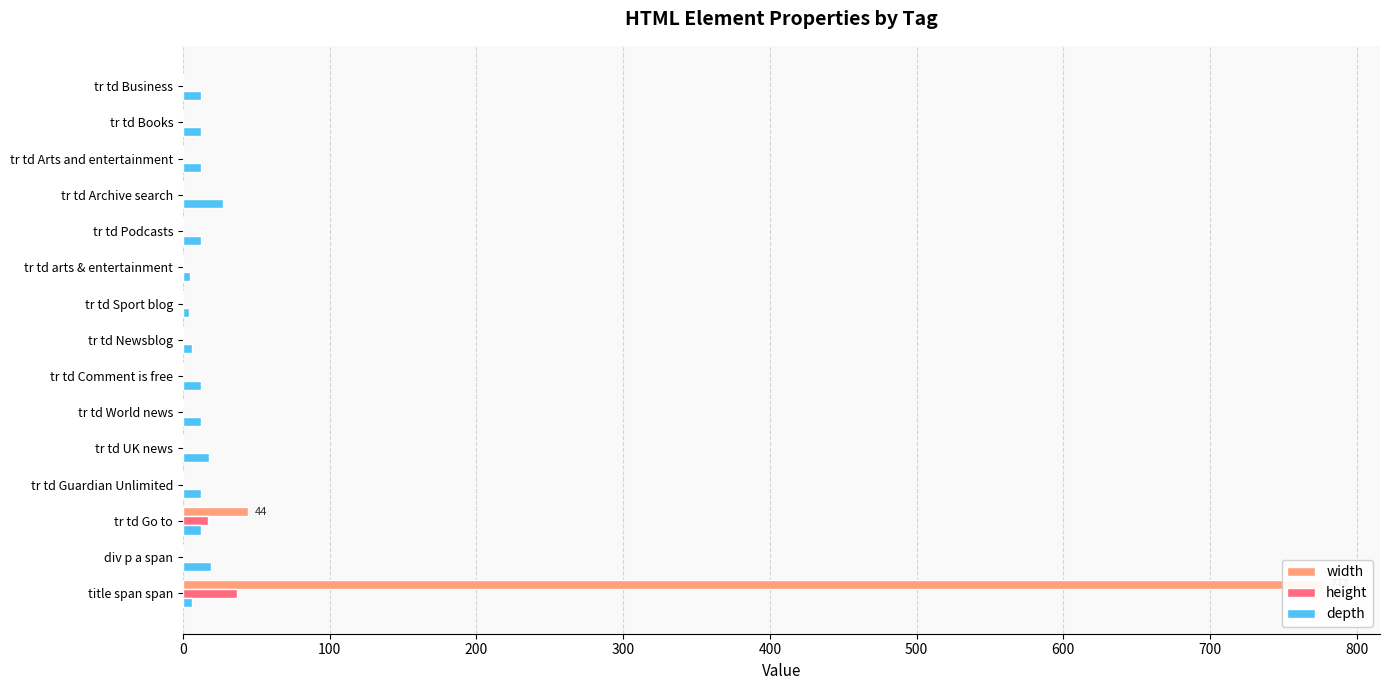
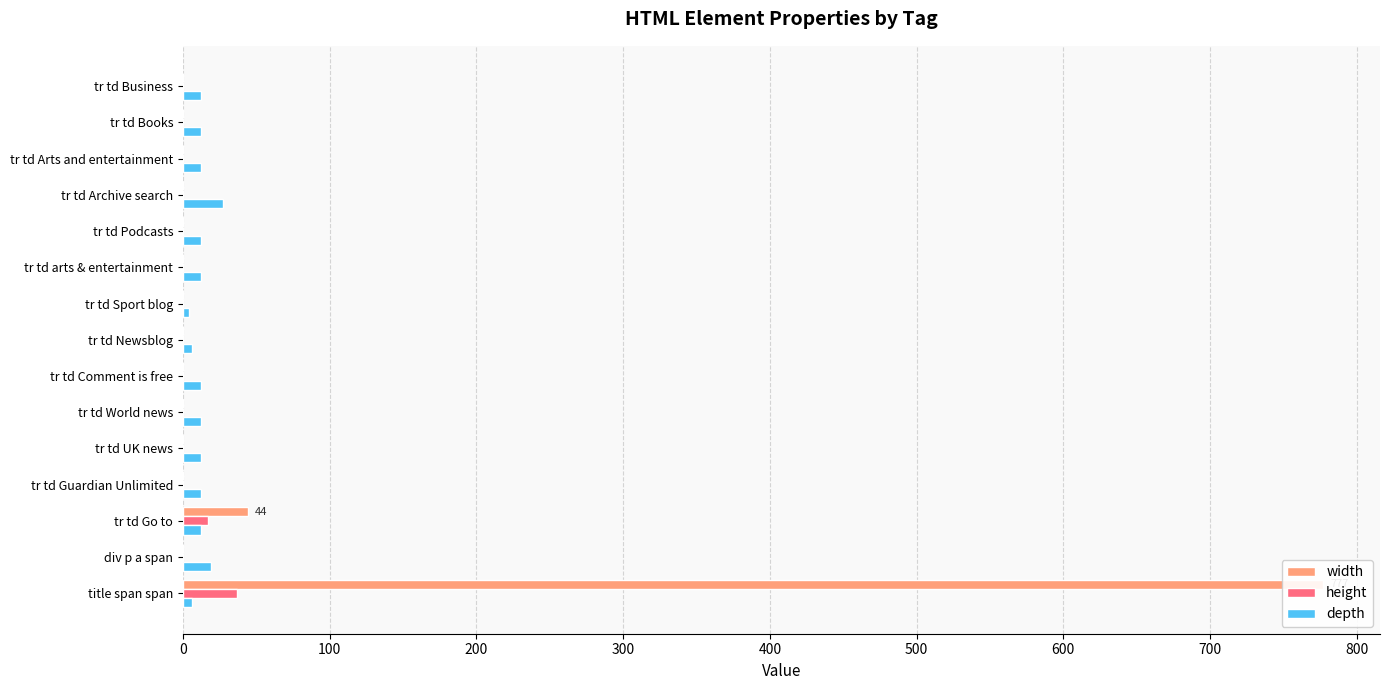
depth, tr td arts & entertainment: 5 -> 12
depth, tr td UK news: 18 -> 12
